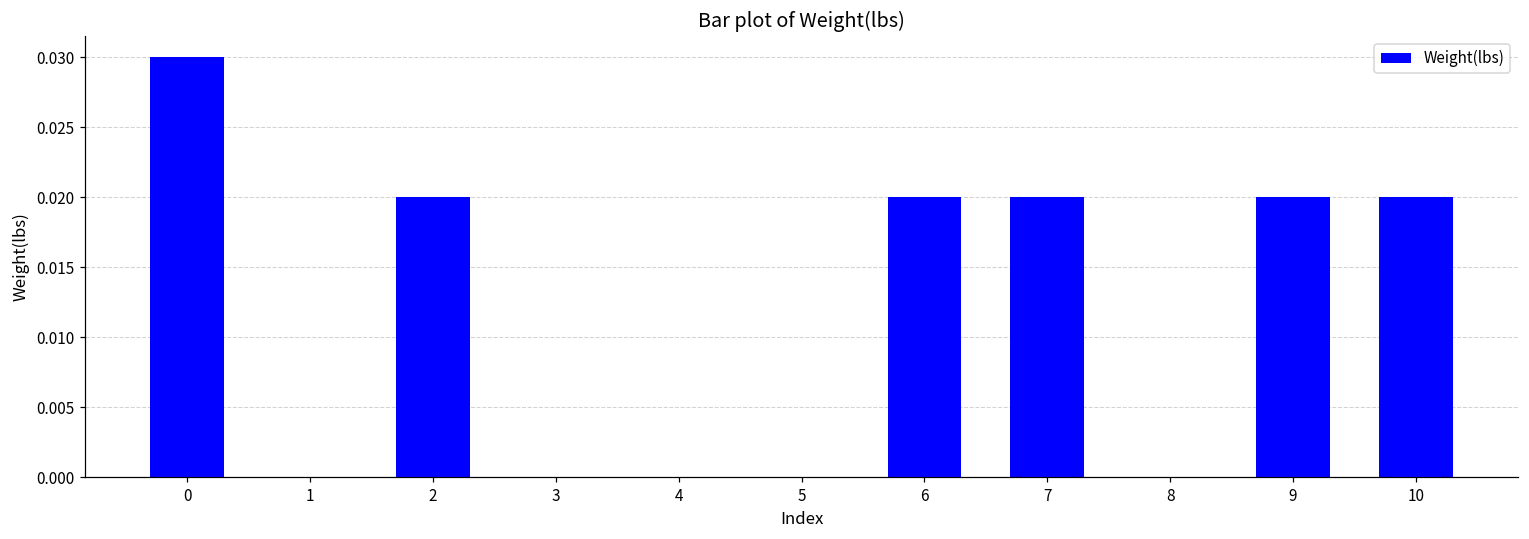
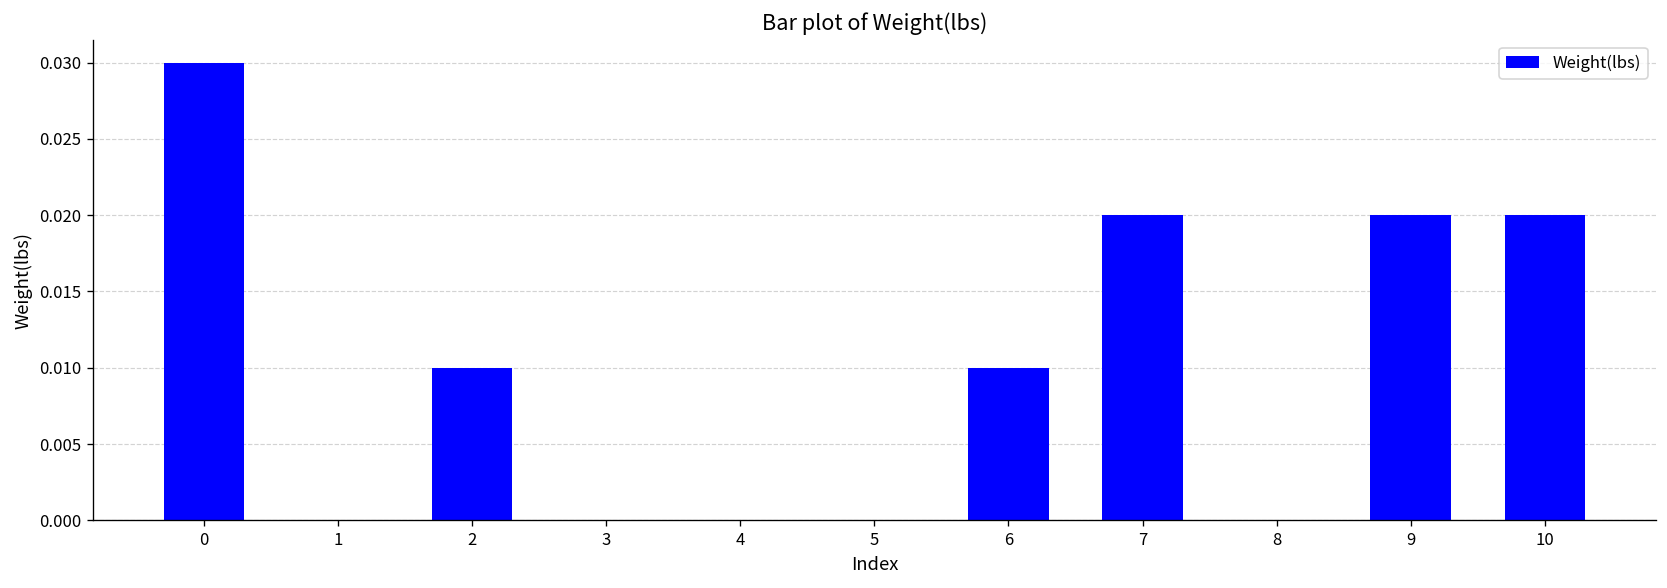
2: 0.02 -> 0.01
6: 0.02 -> 0.01
